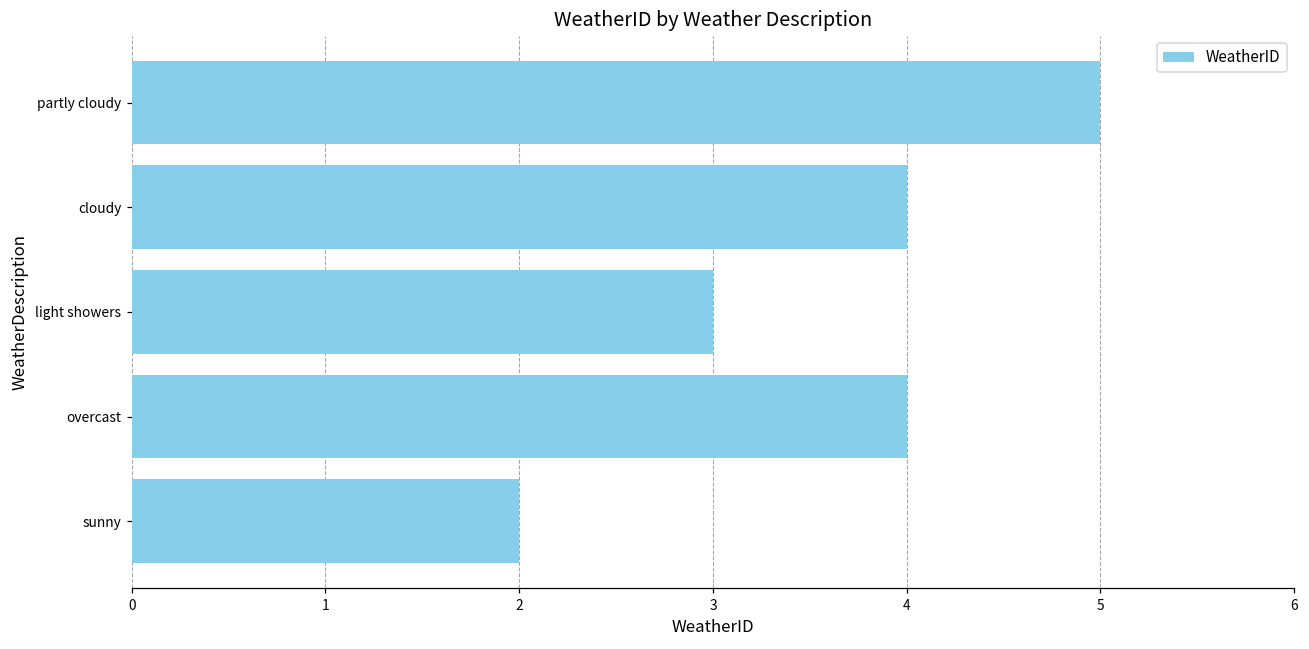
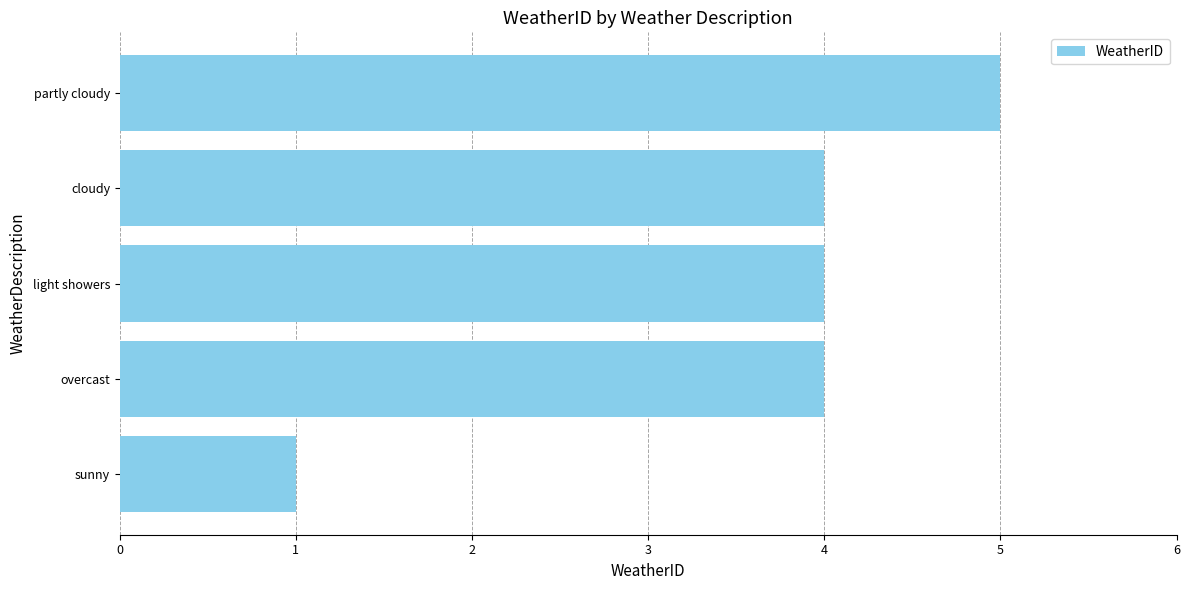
light showers: 3 -> 4
sunny: 2 -> 1
